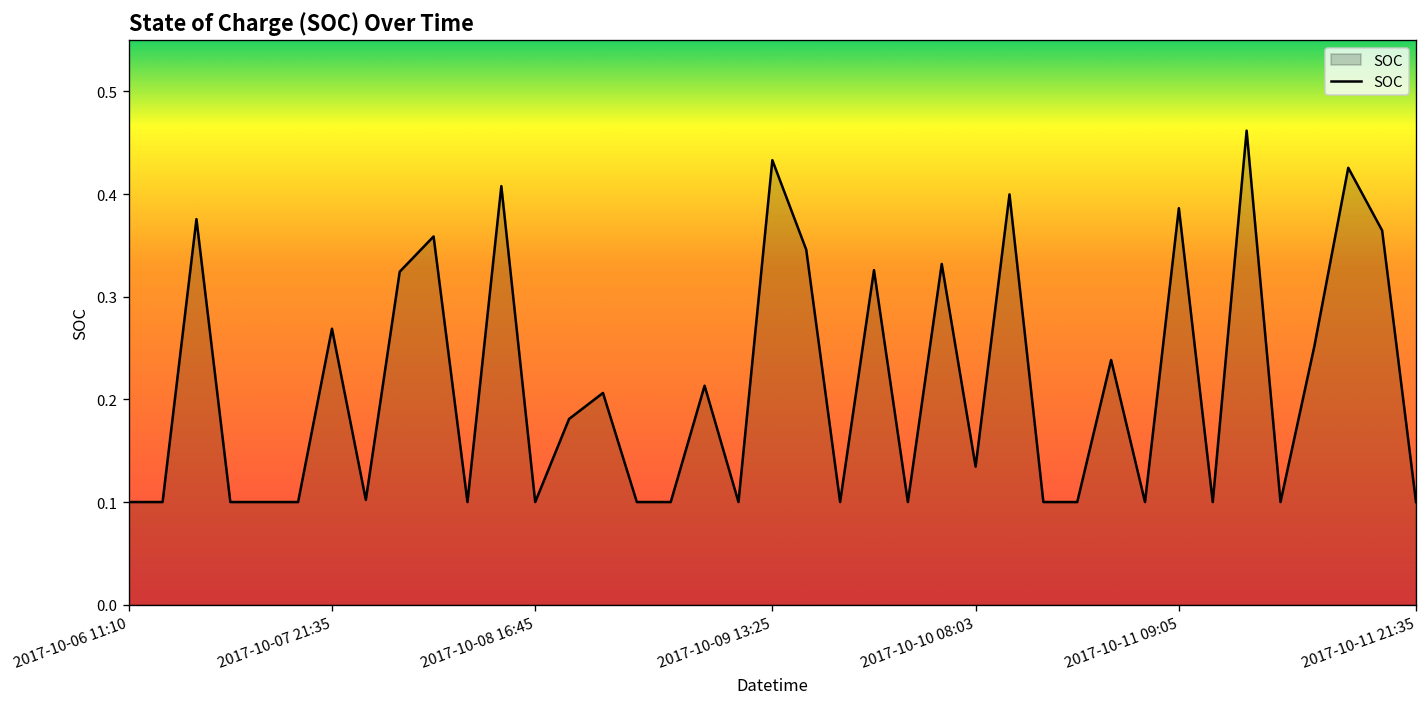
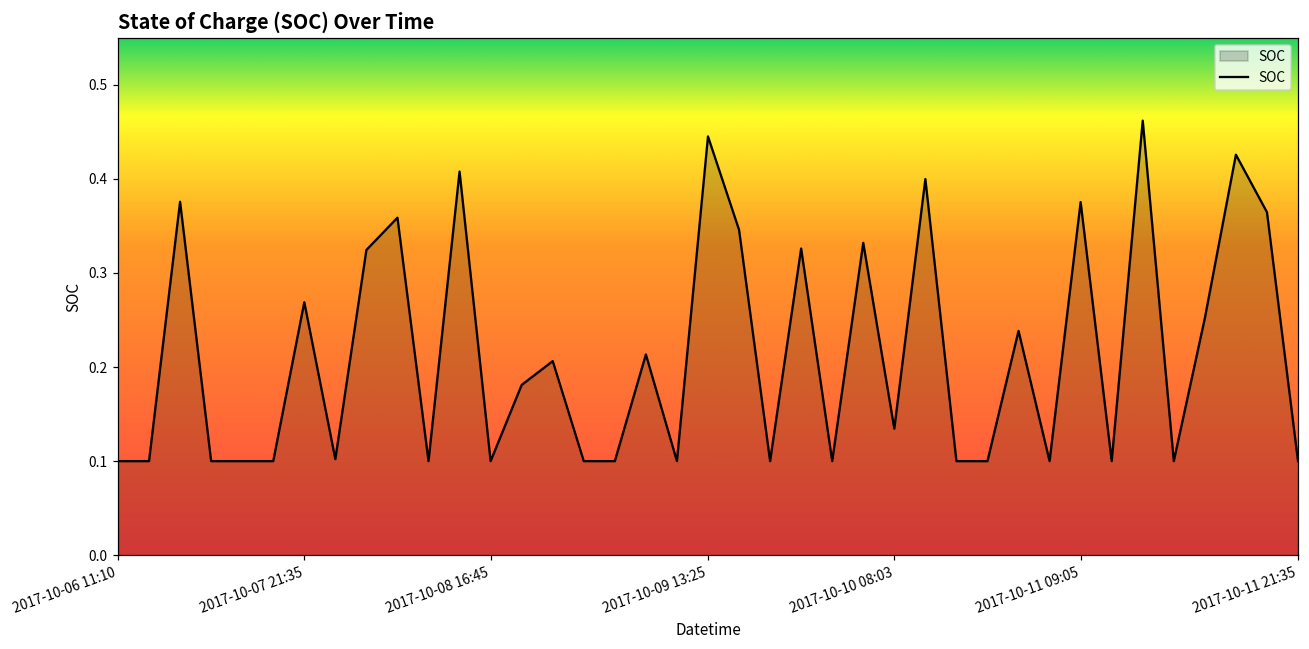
2017-10-09 13:25: 0.43 -> 0.45
2017-10-11 09:05: 0.39 -> 0.38
